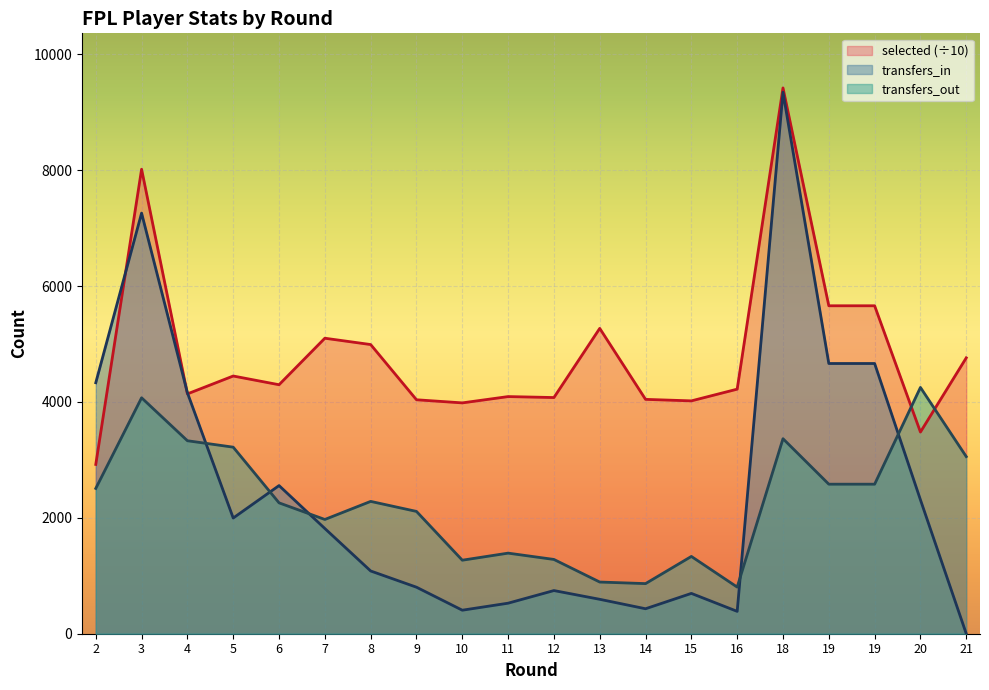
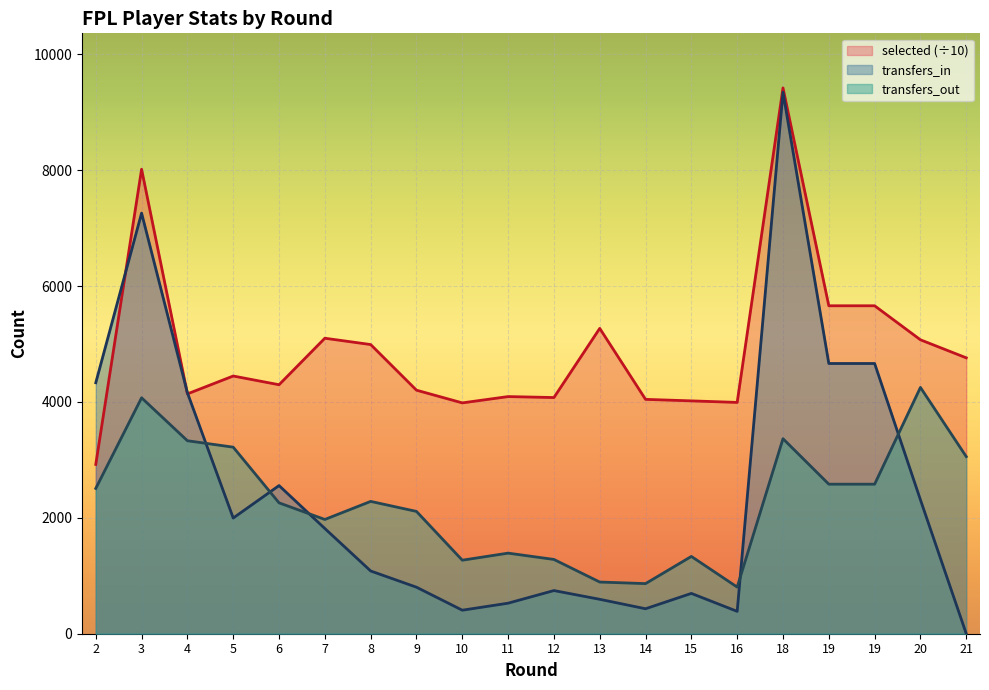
selected (÷10), 9: 4000 -> 4200
selected (÷10), 16: 4200 -> 4000
selected (÷10), 20: 3500 -> 5100
